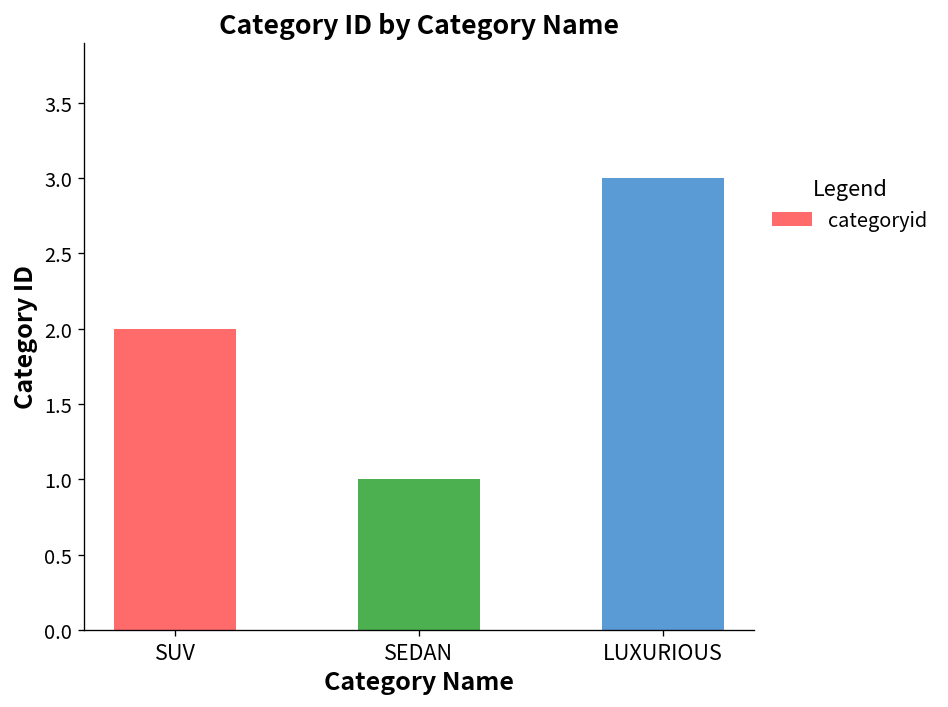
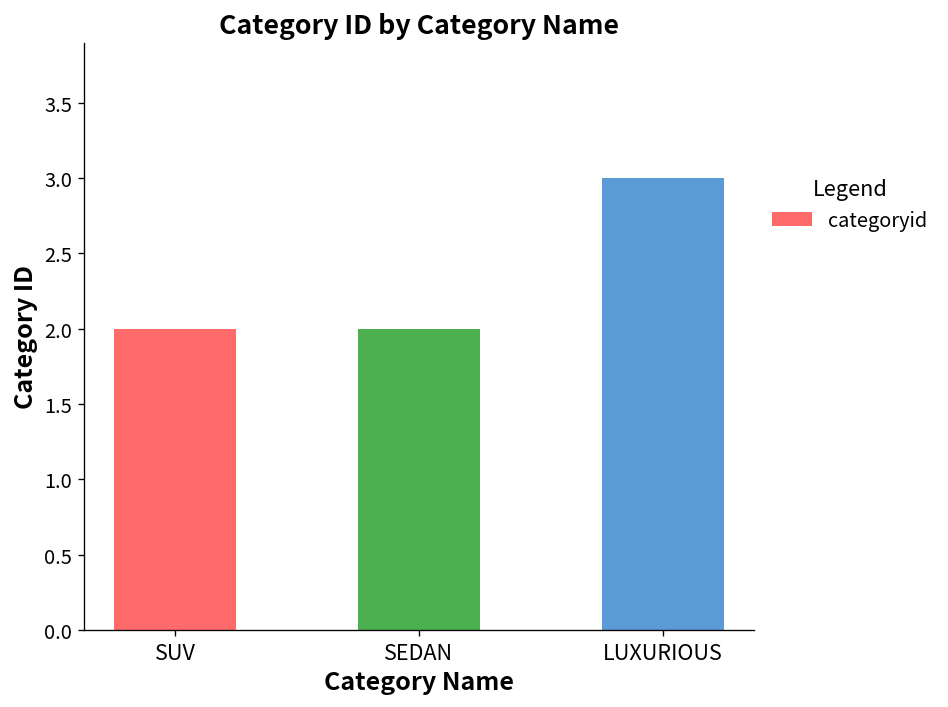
SEDAN: 1 -> 2
